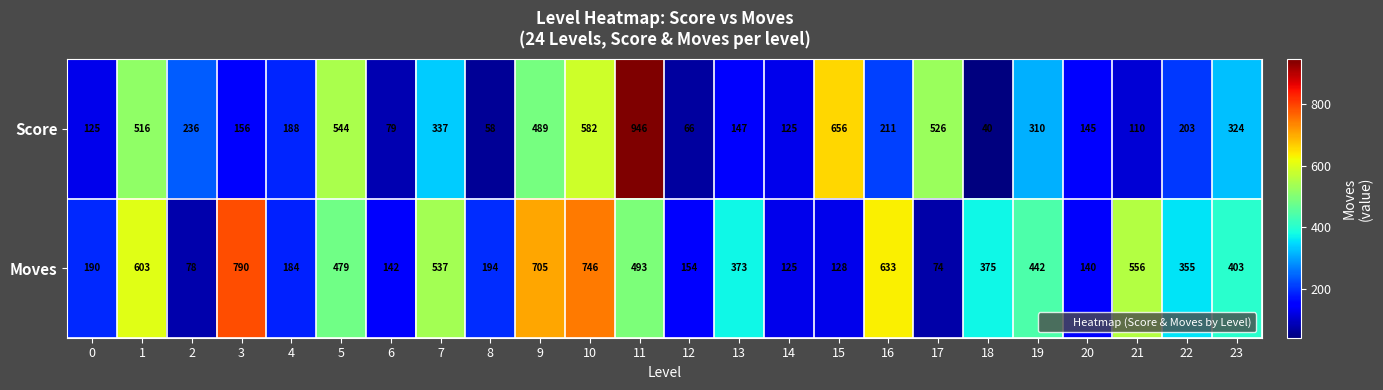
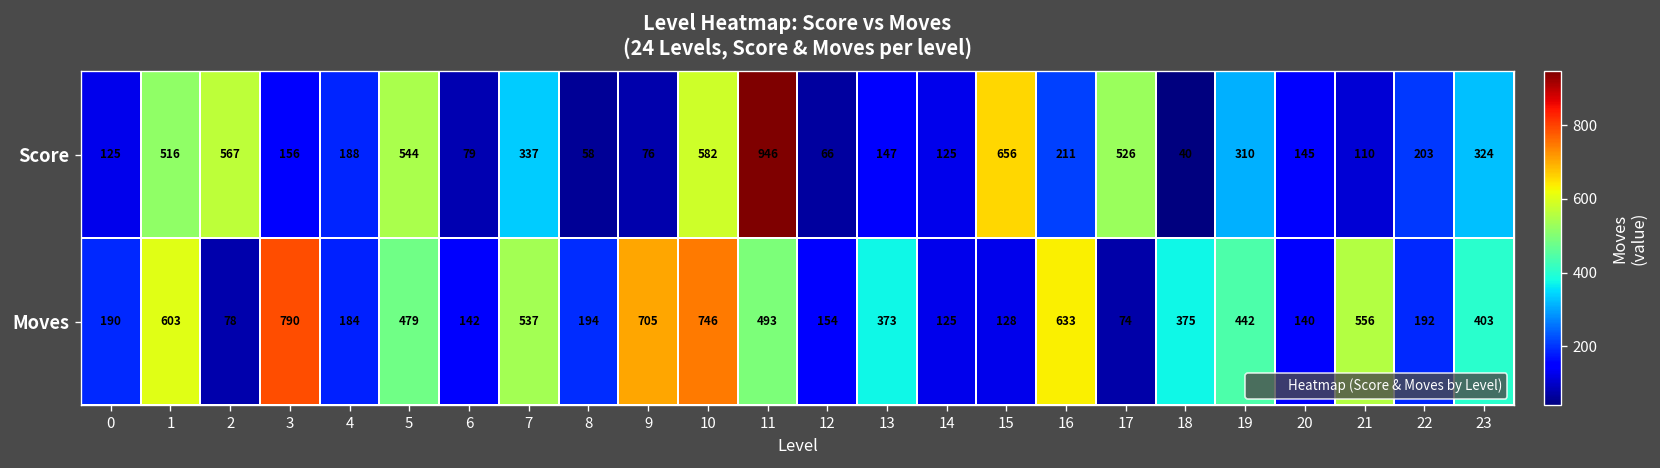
Score, 2: 236 -> 567
Score, 9: 489 -> 76
Moves, 22: 355 -> 192
